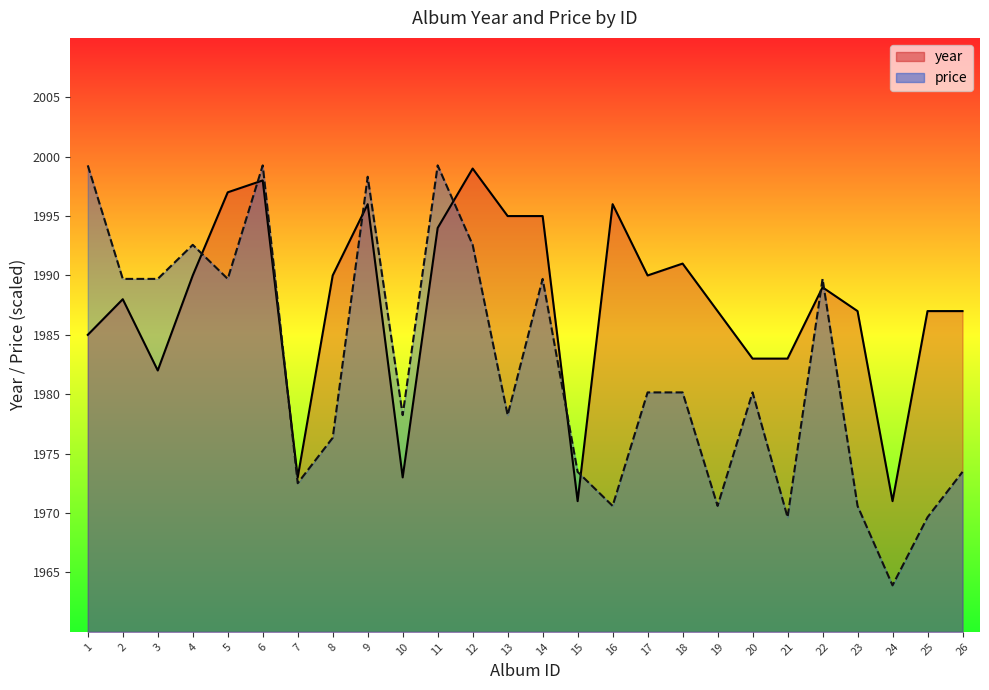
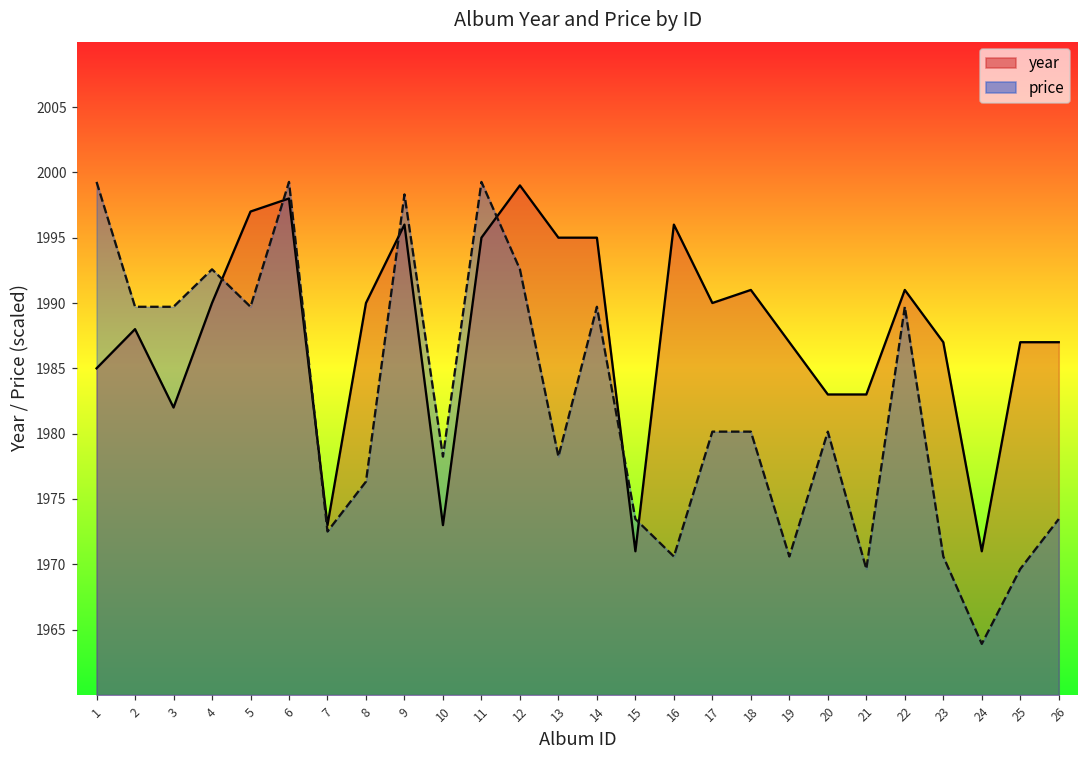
year, 11: 1994 -> 1995
year, 22: 1989 -> 1991
